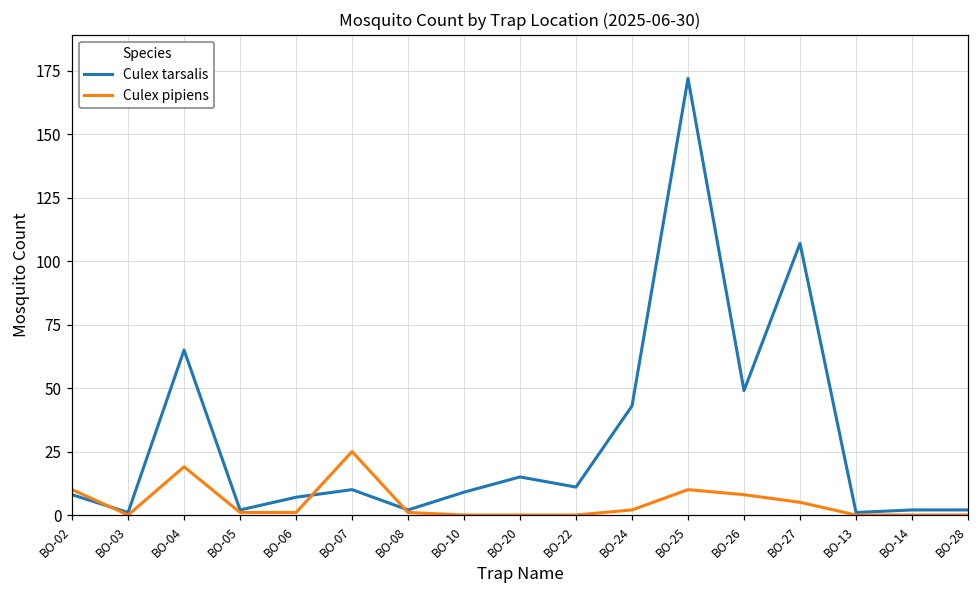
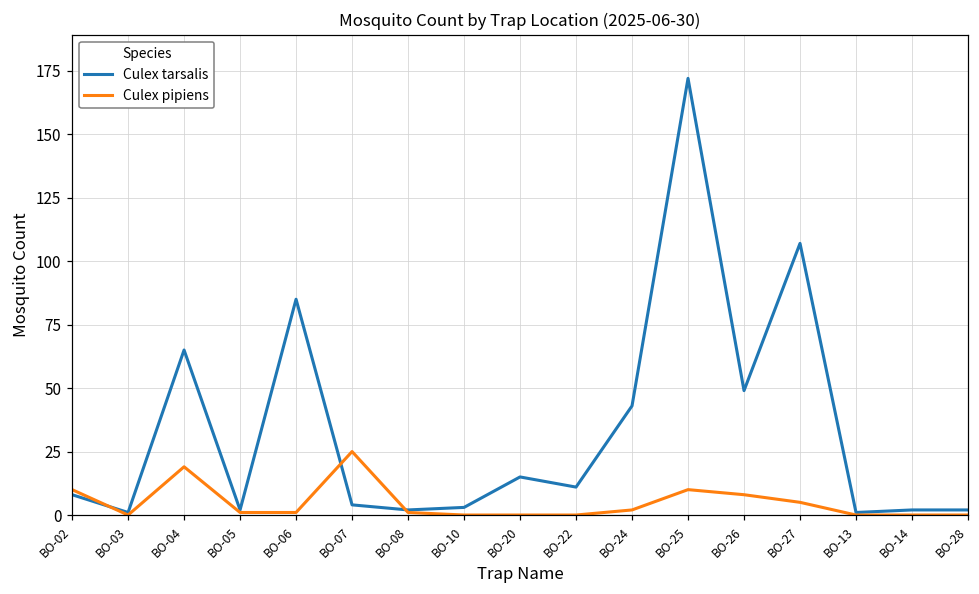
Culex tarsalis, BO-06: 7 -> 85
Culex tarsalis, BO-07: 10 -> 4
Culex tarsalis, BO-10: 9 -> 3
